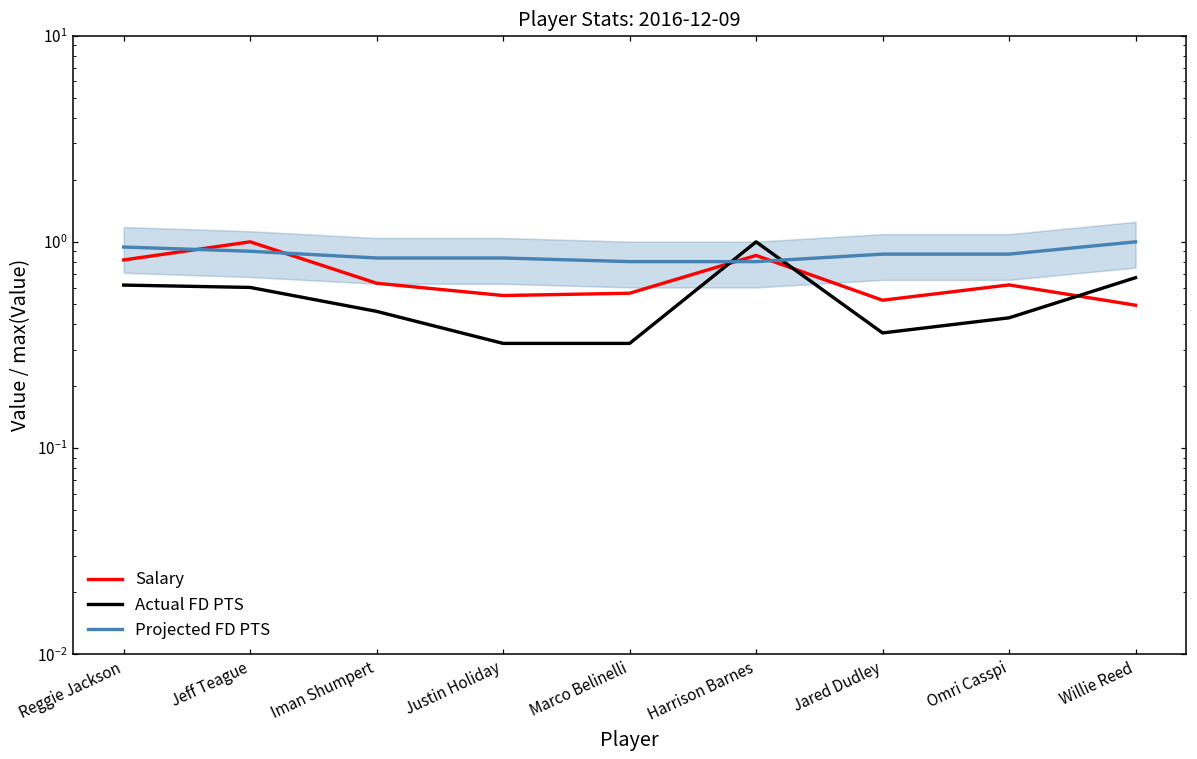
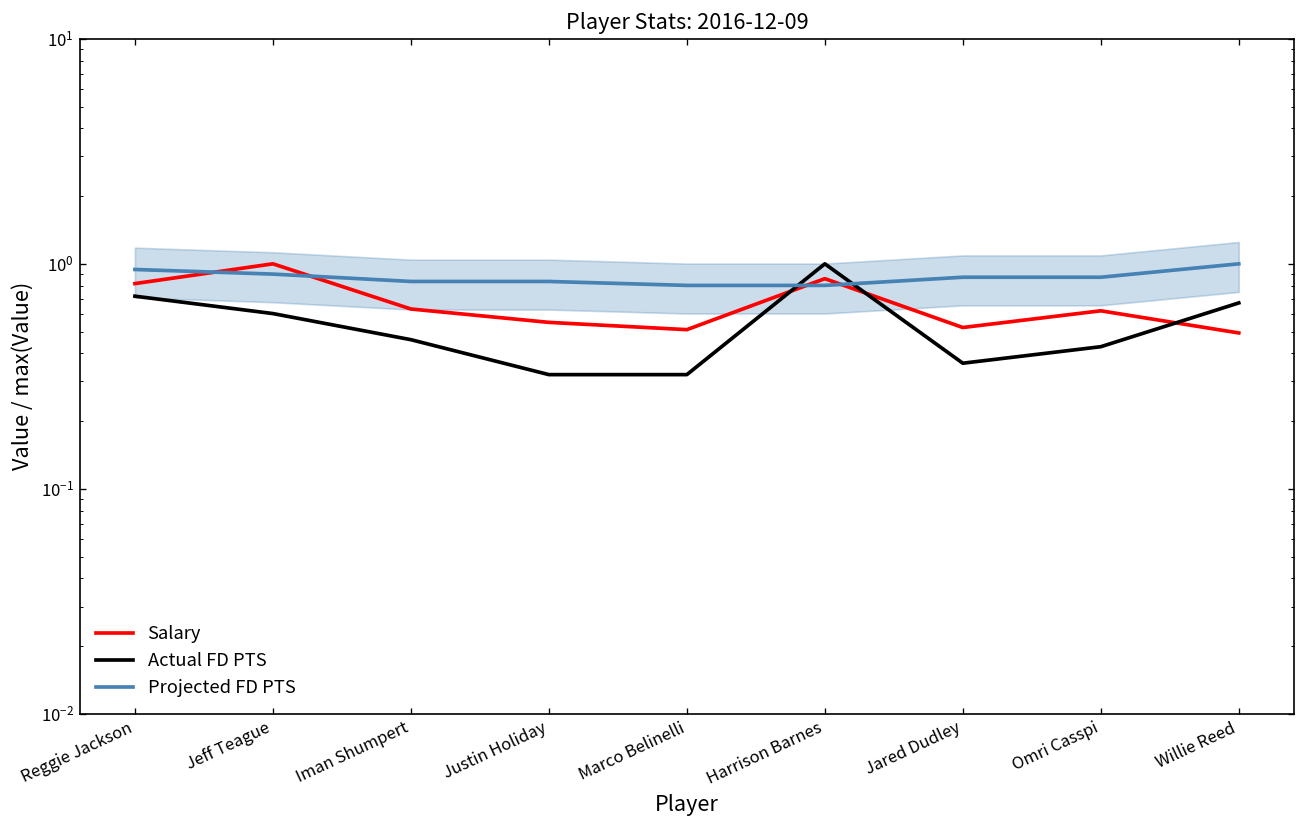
Actual FD PTS, Reggie Jackson: 0.62 -> 0.72
Salary, Marco Belinelli: 0.56 -> 0.51
